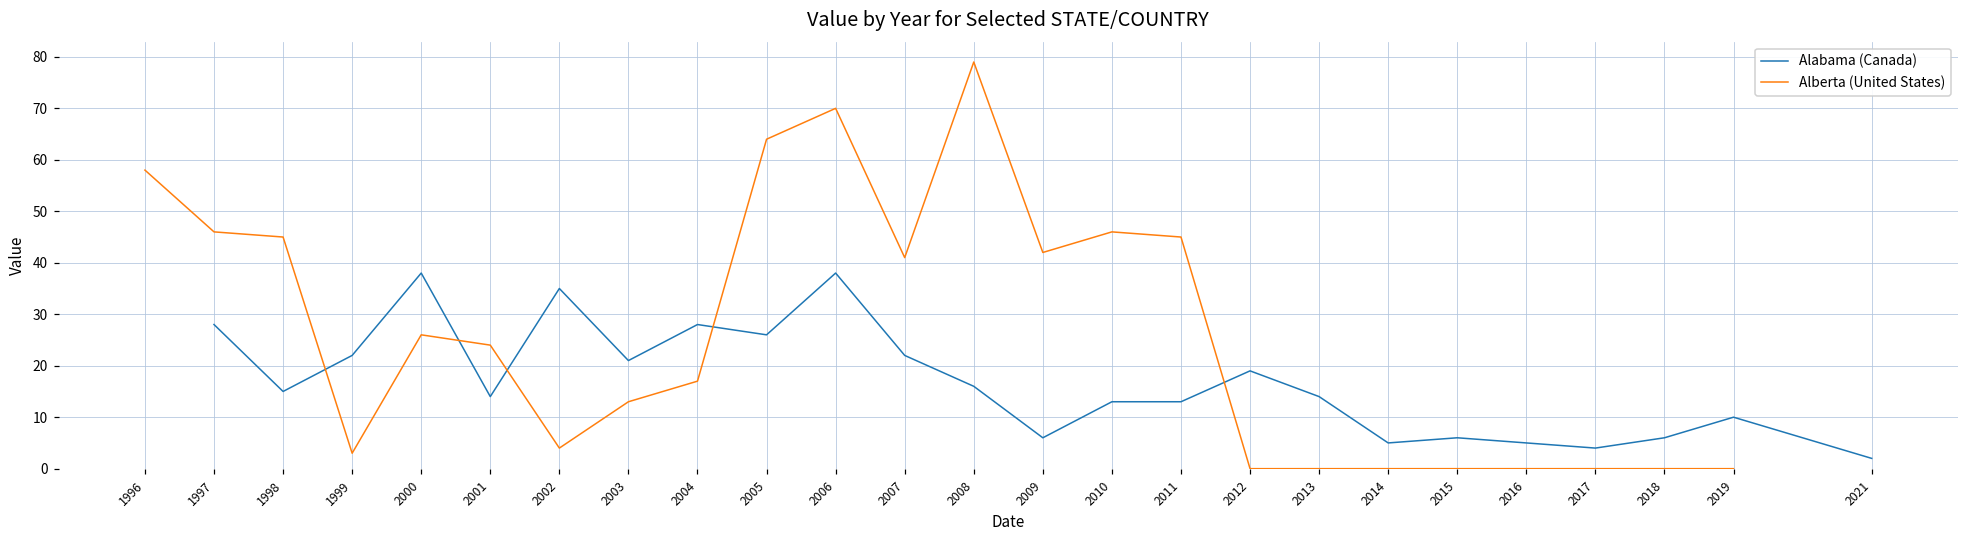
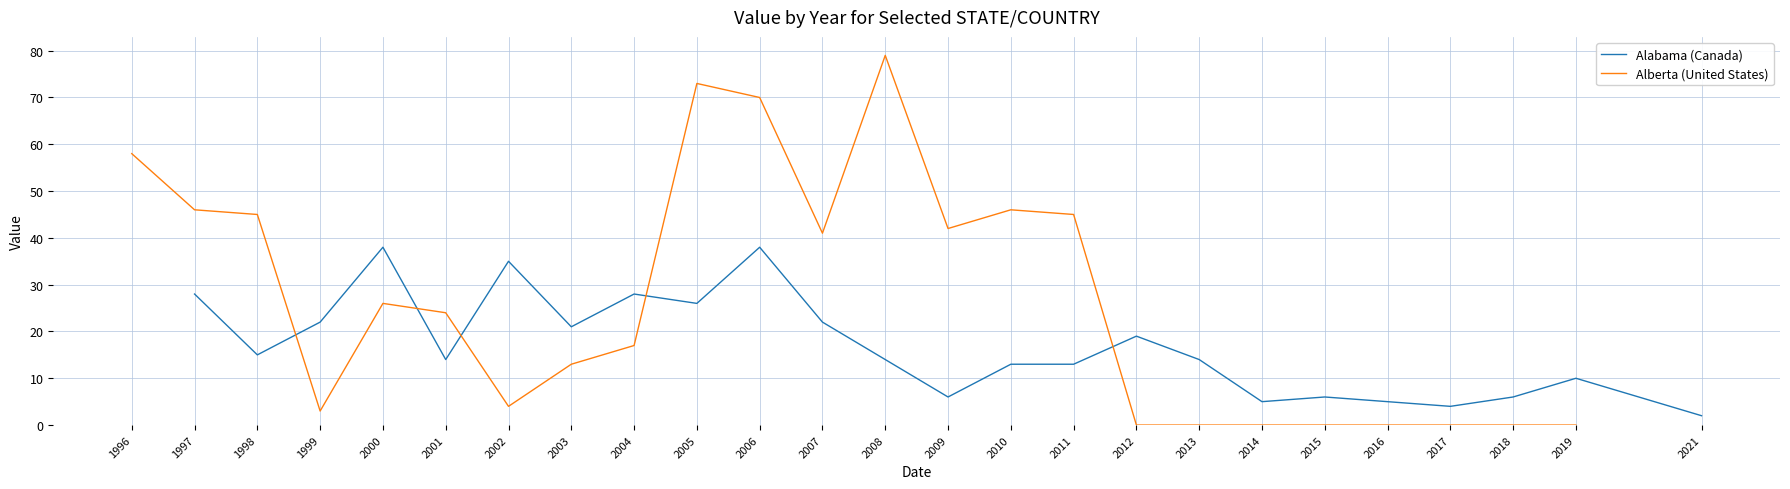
Alberta (United States), 2005: 64 -> 73
Alabama (Canada), 2008: 16 -> 14
